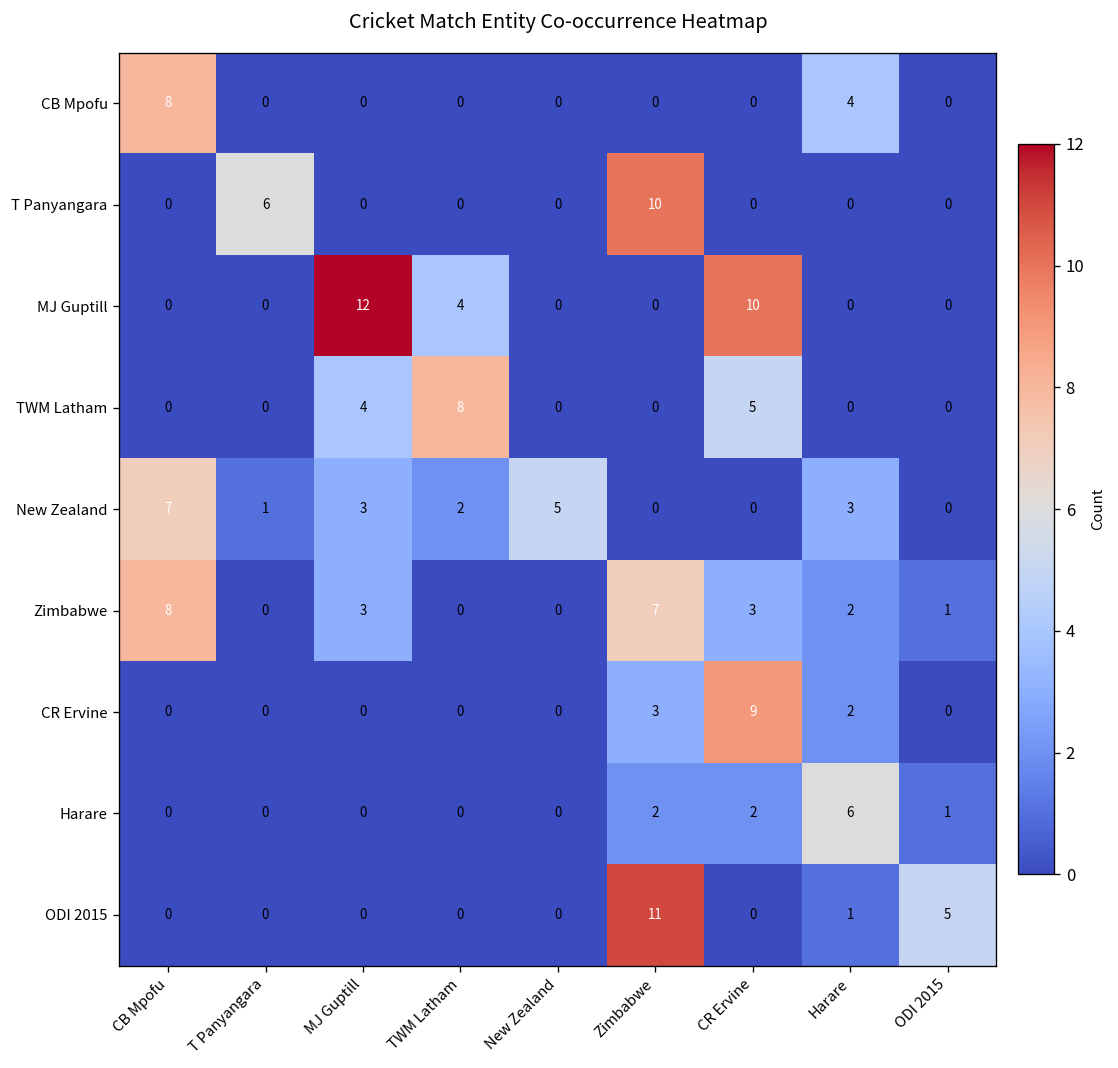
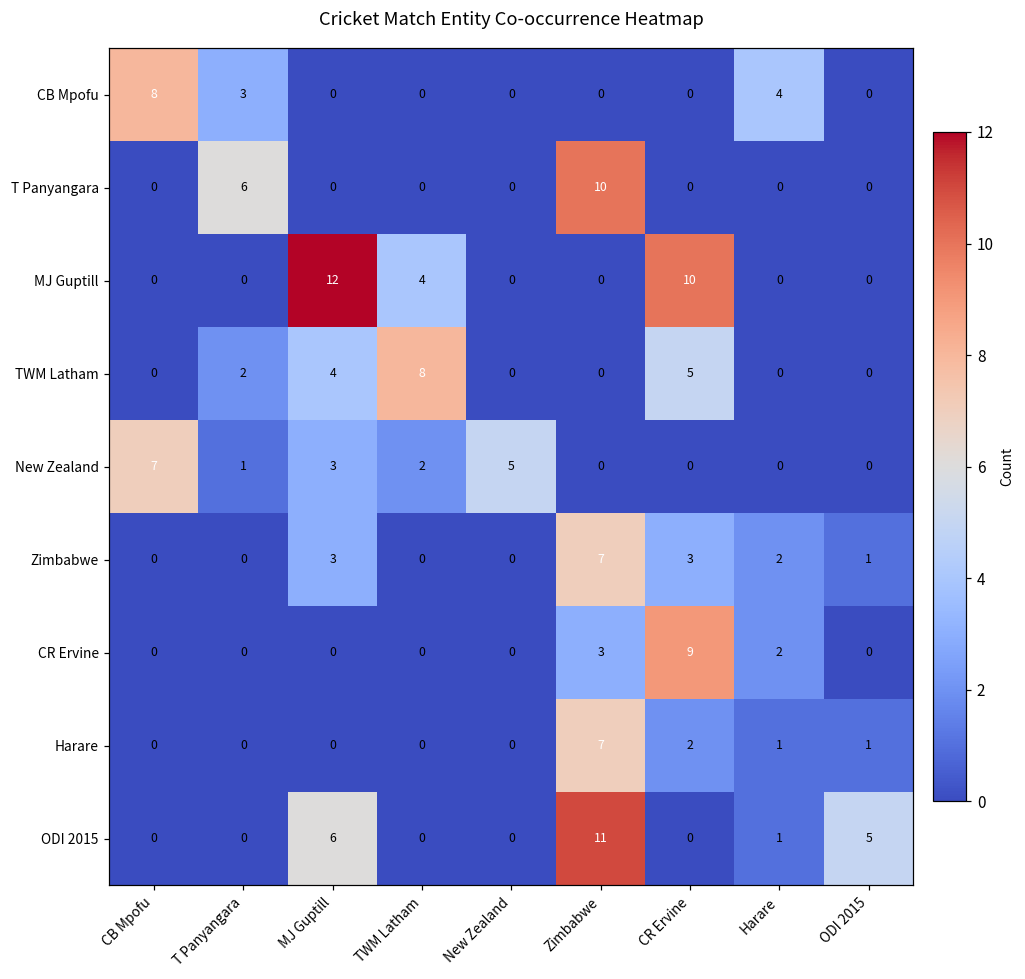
CB Mpofu, T Panyangara: 0 -> 3
TWM Latham, T Panyangara: 0 -> 2
New Zealand, Harare: 3 -> 0
Zimbabwe, CB Mpofu: 8 -> 0
Harare, Zimbabwe: 2 -> 7
Harare, Harare: 6 -> 1
ODI 2015, MJ Guptill: 0 -> 6
